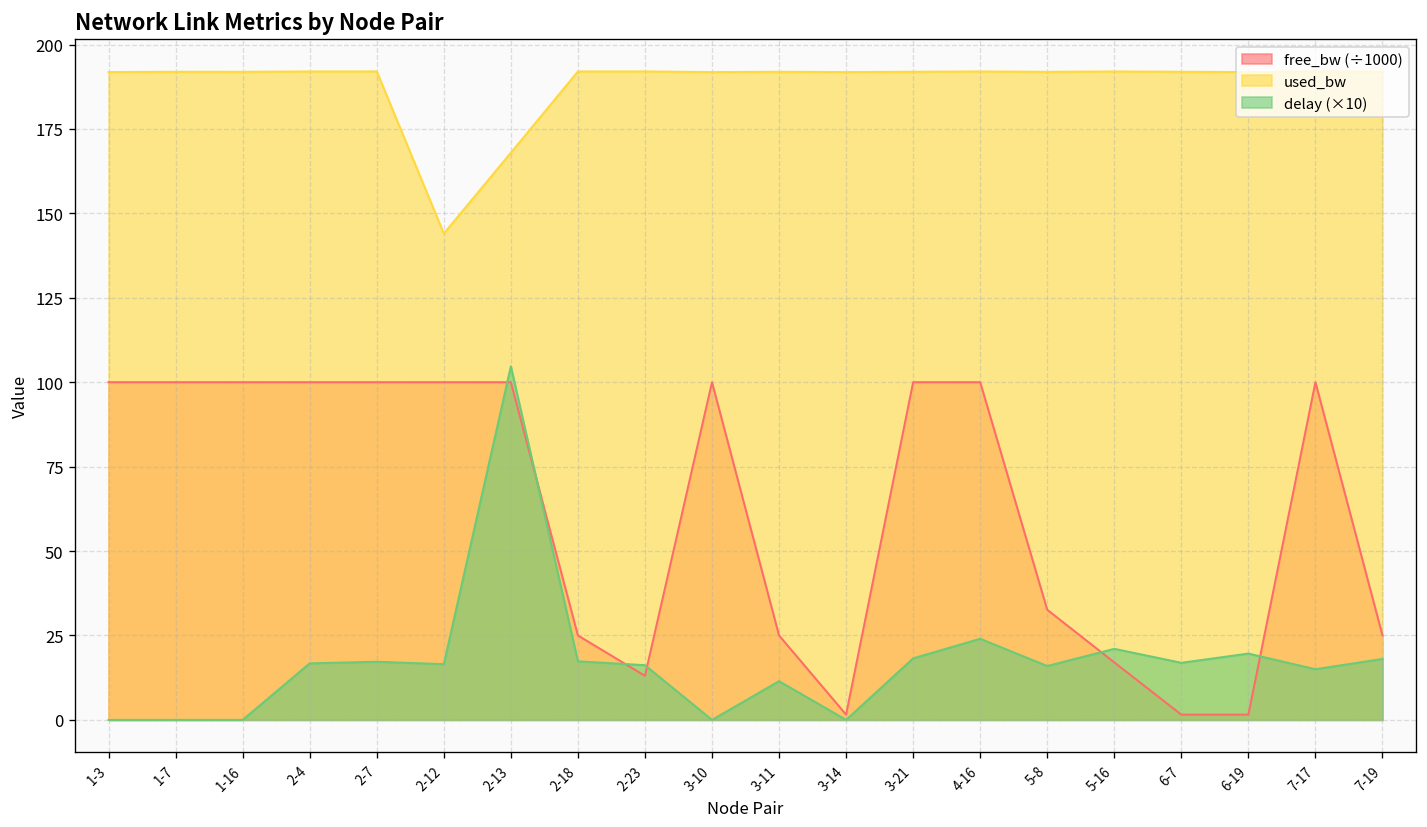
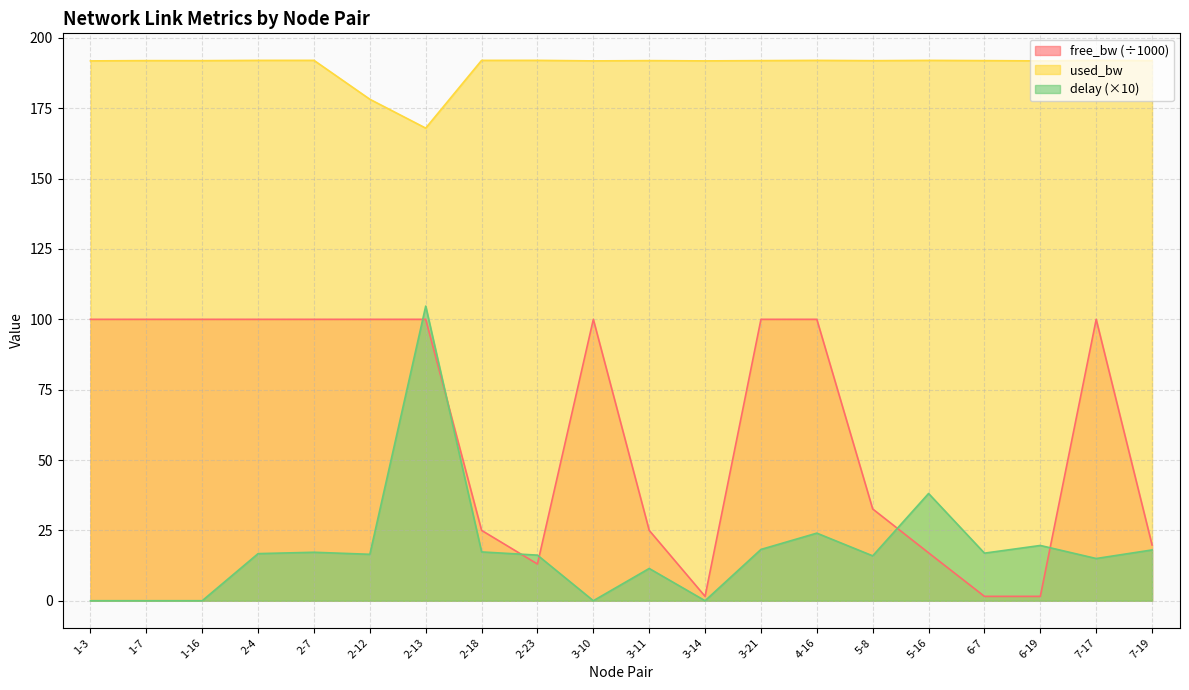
used_bw, 2-12: 144 -> 178
delay (×10), 5-16: 21 -> 38
free_bw (÷1000), 7-19: 25 -> 20
